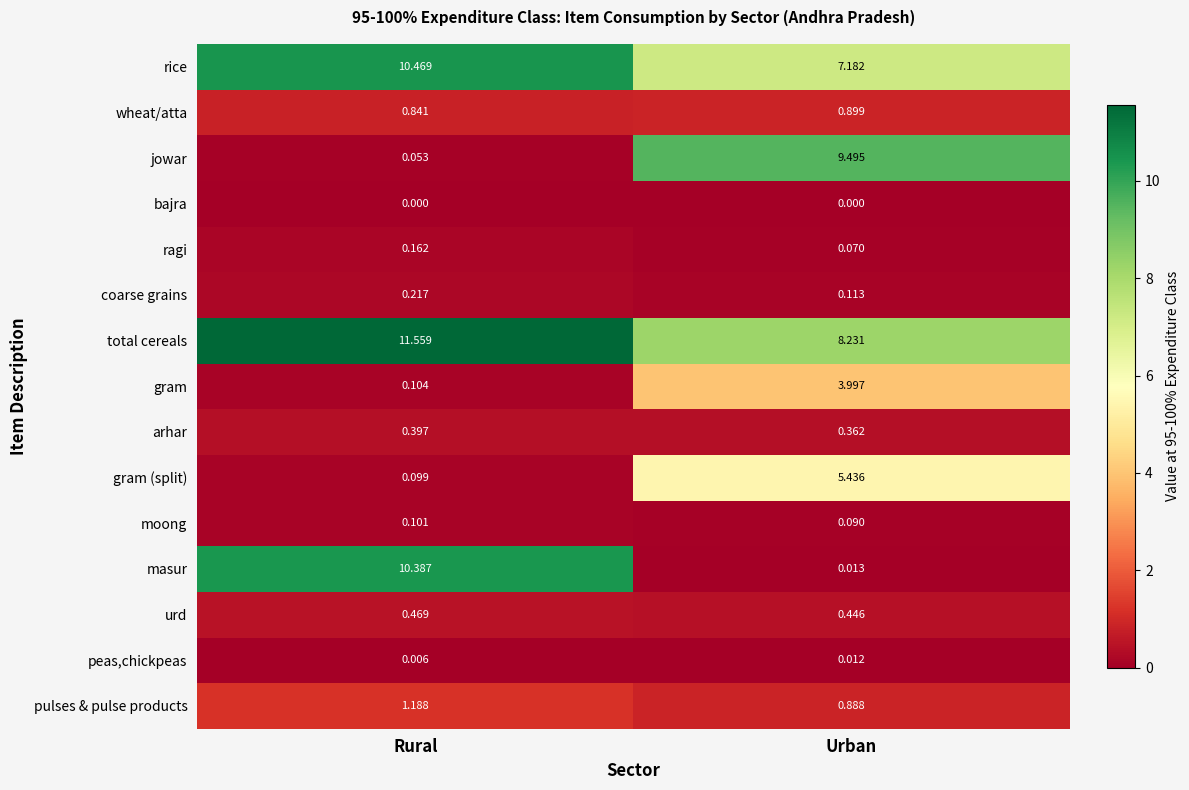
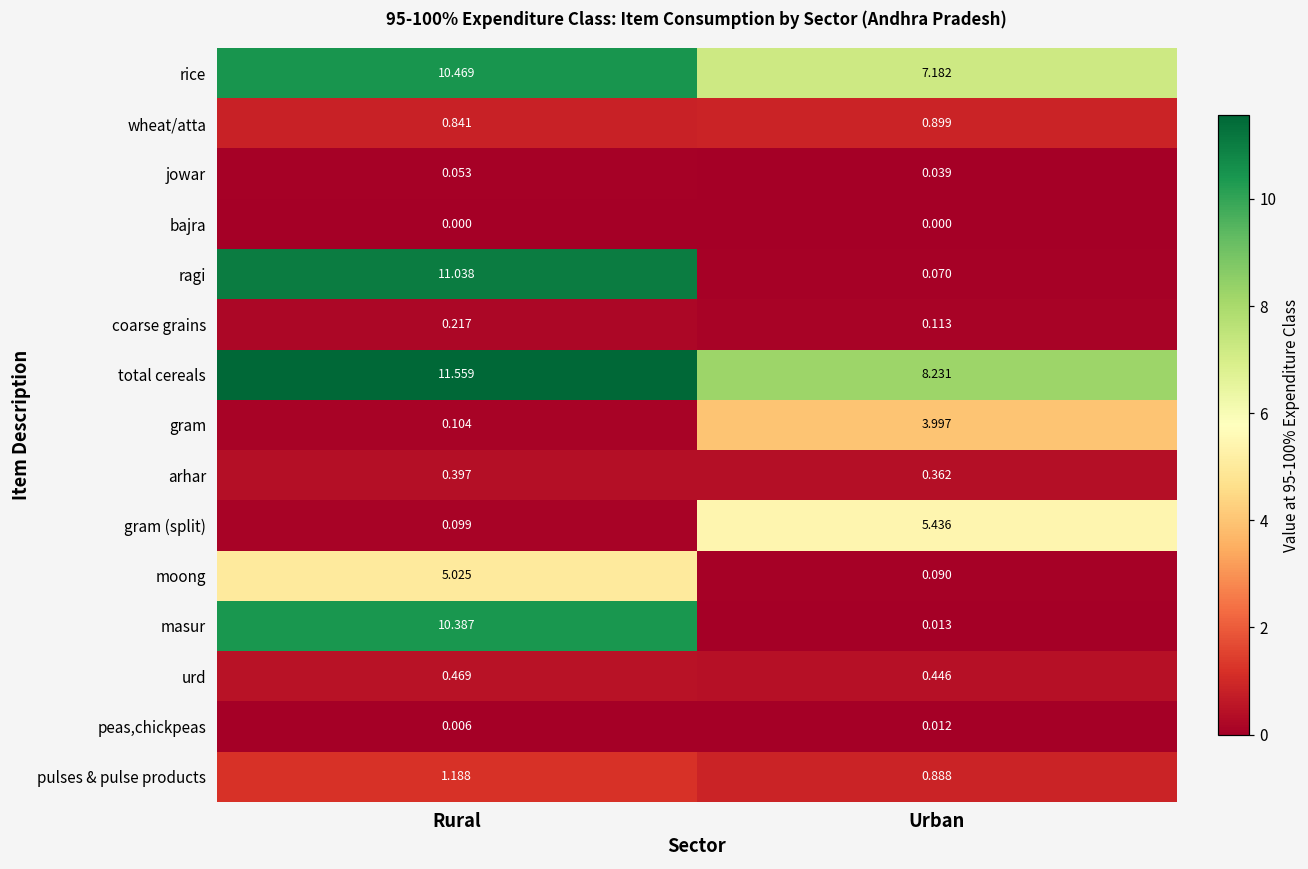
jowar, Urban: 9.495 -> 0.039
ragi, Rural: 0.162 -> 11.038
moong, Rural: 0.101 -> 5.025
